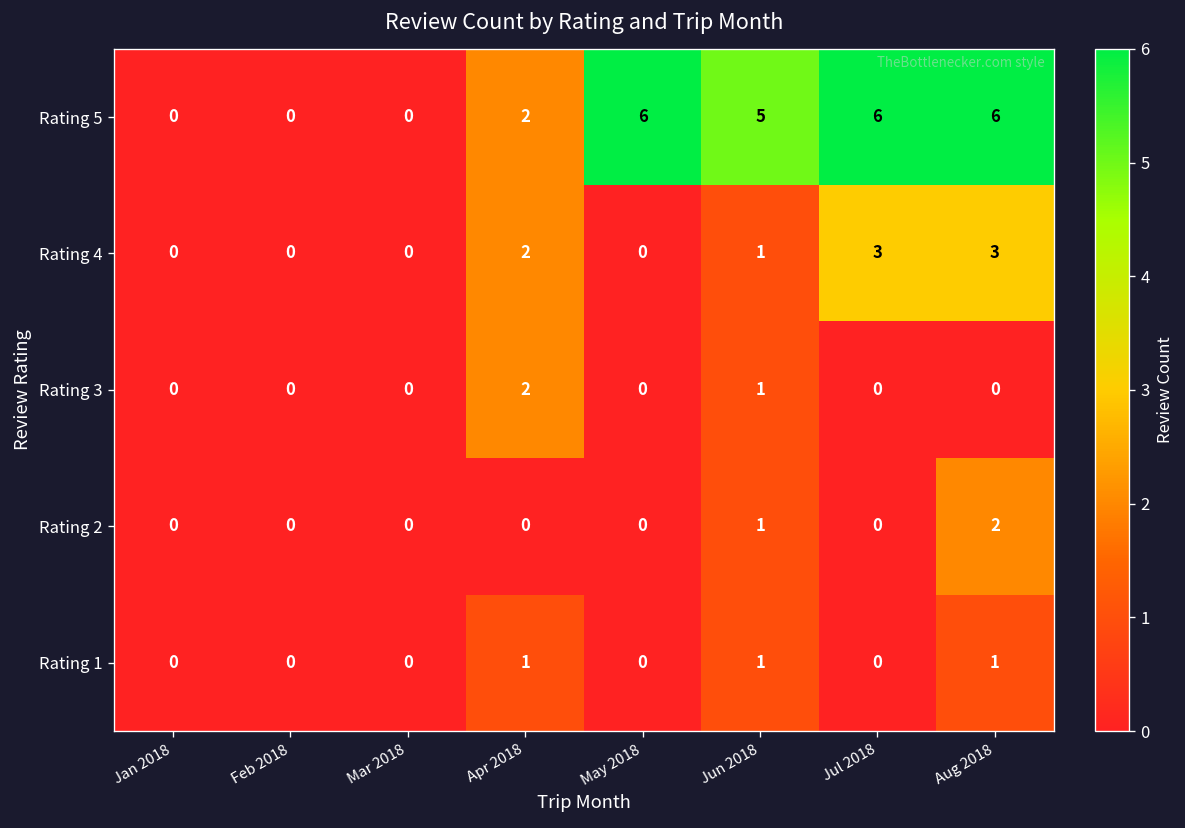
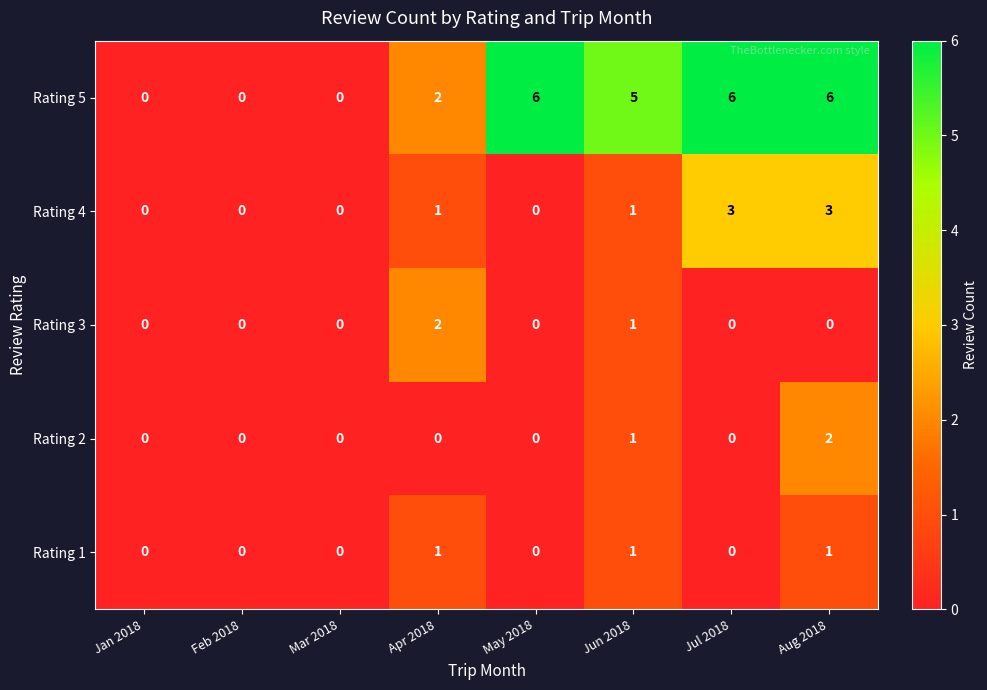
Rating 4, Apr 2018: 2 -> 1
